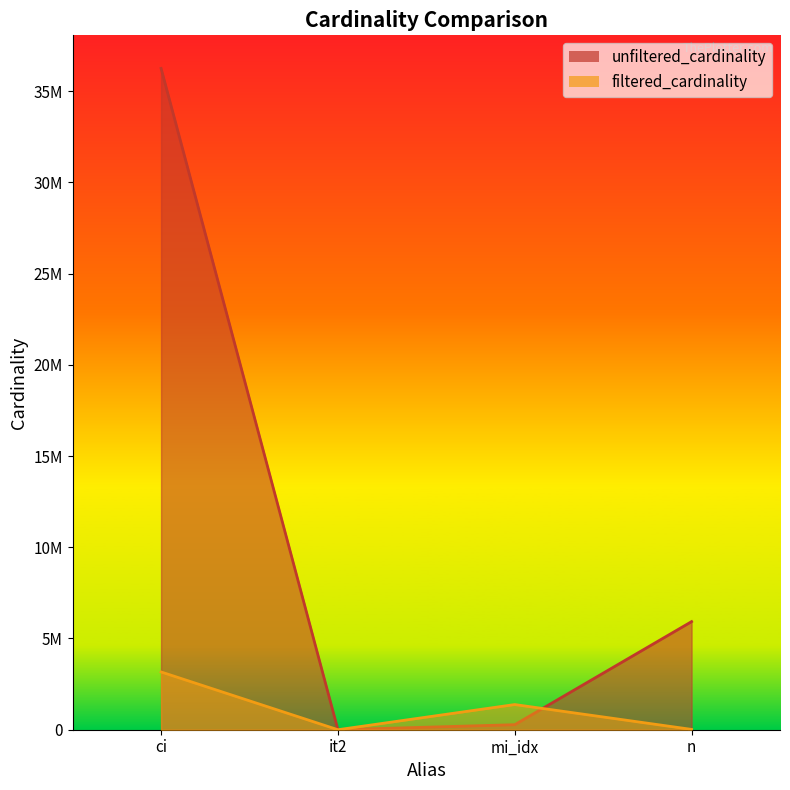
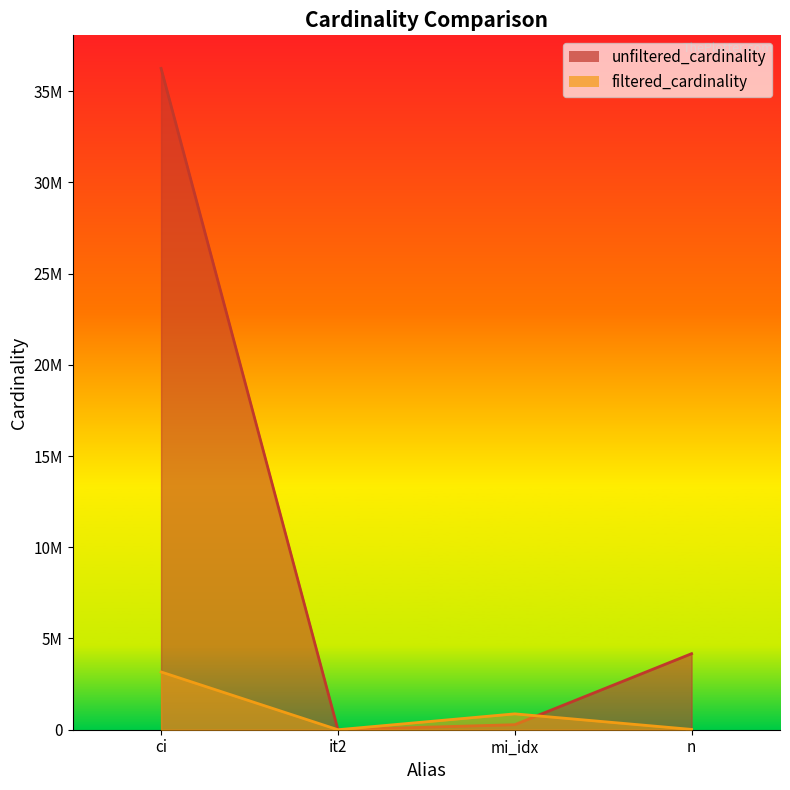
filtered_cardinality, mi_idx: 1400000 -> 900000
unfiltered_cardinality, n: 5900000 -> 4200000
